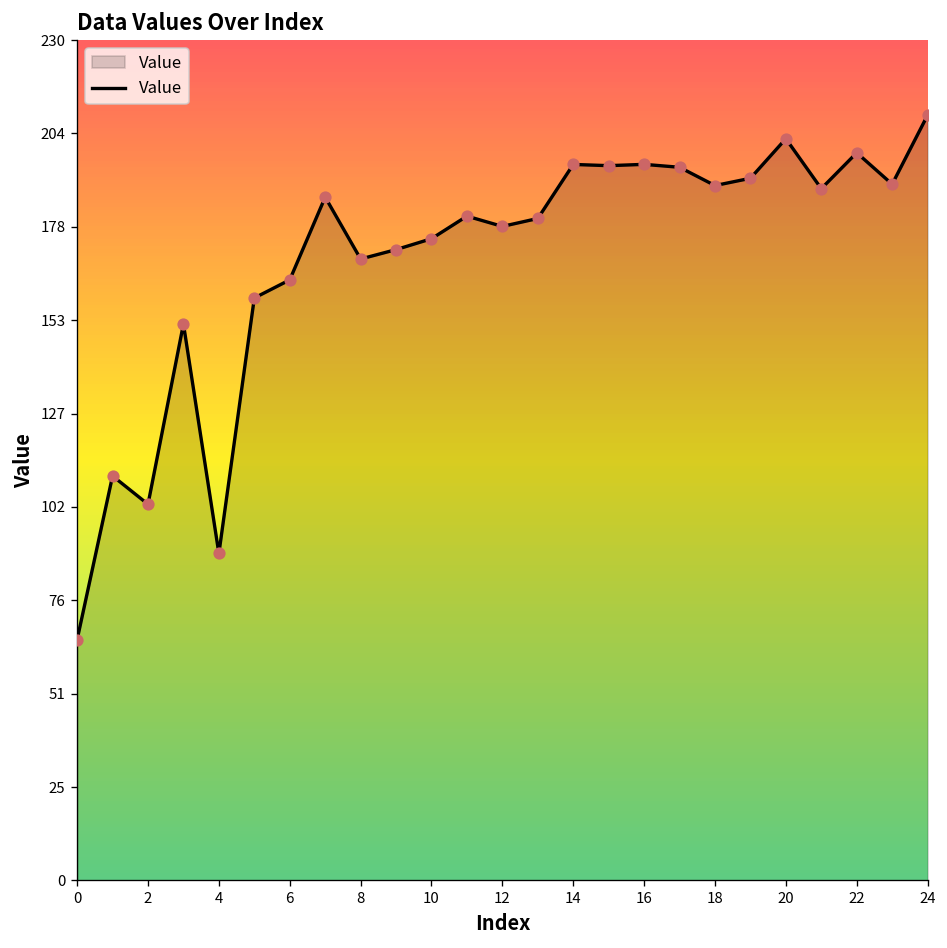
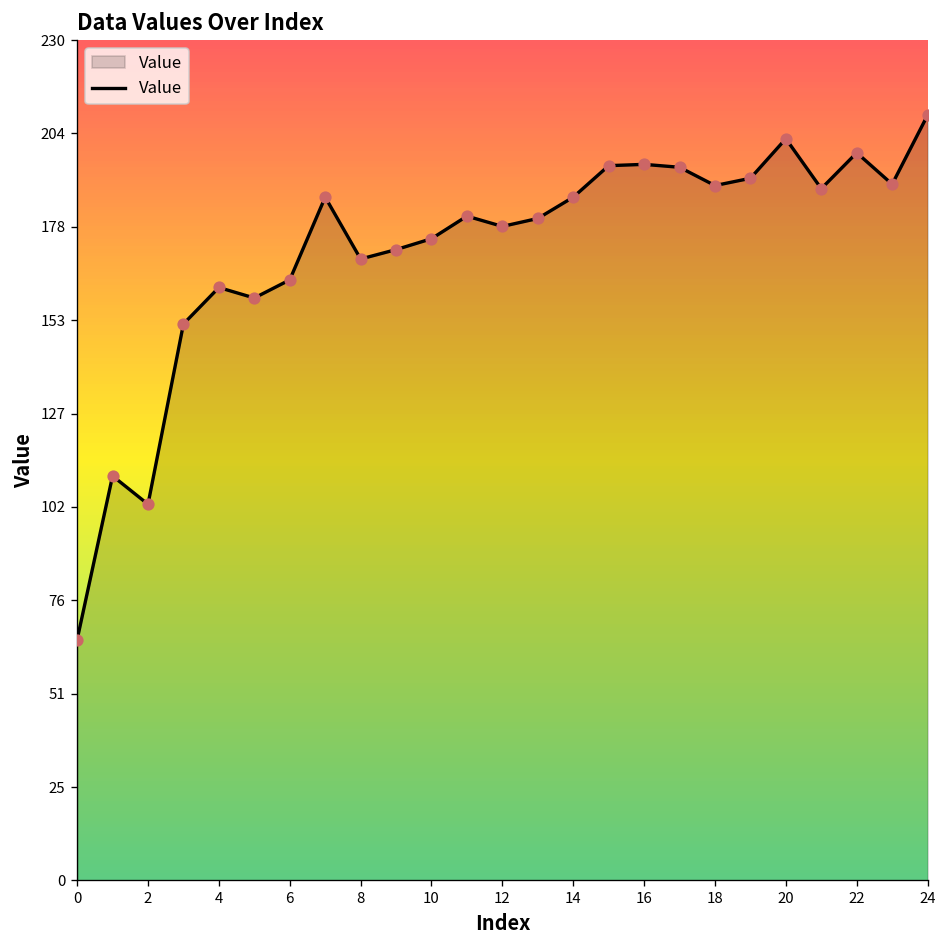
4: 89 -> 162
14: 196 -> 187
